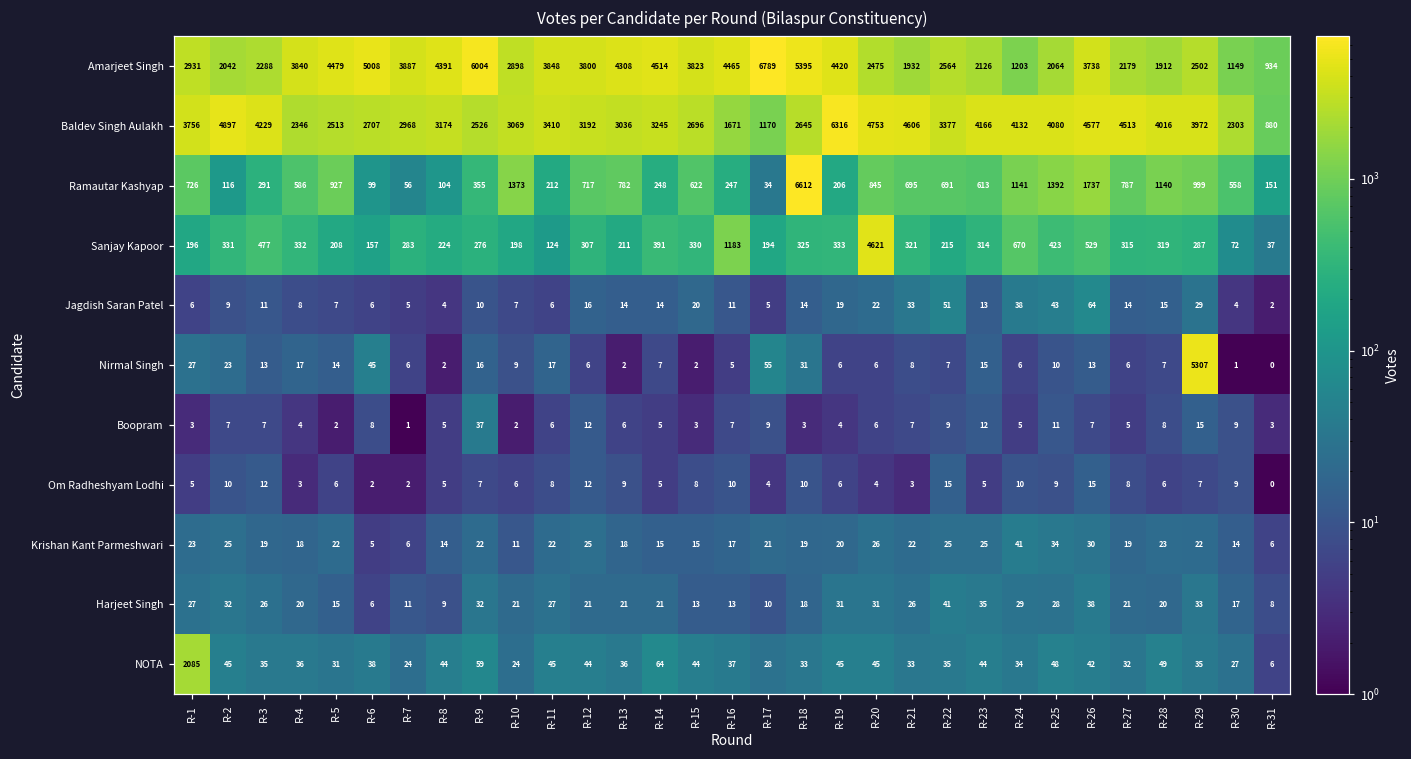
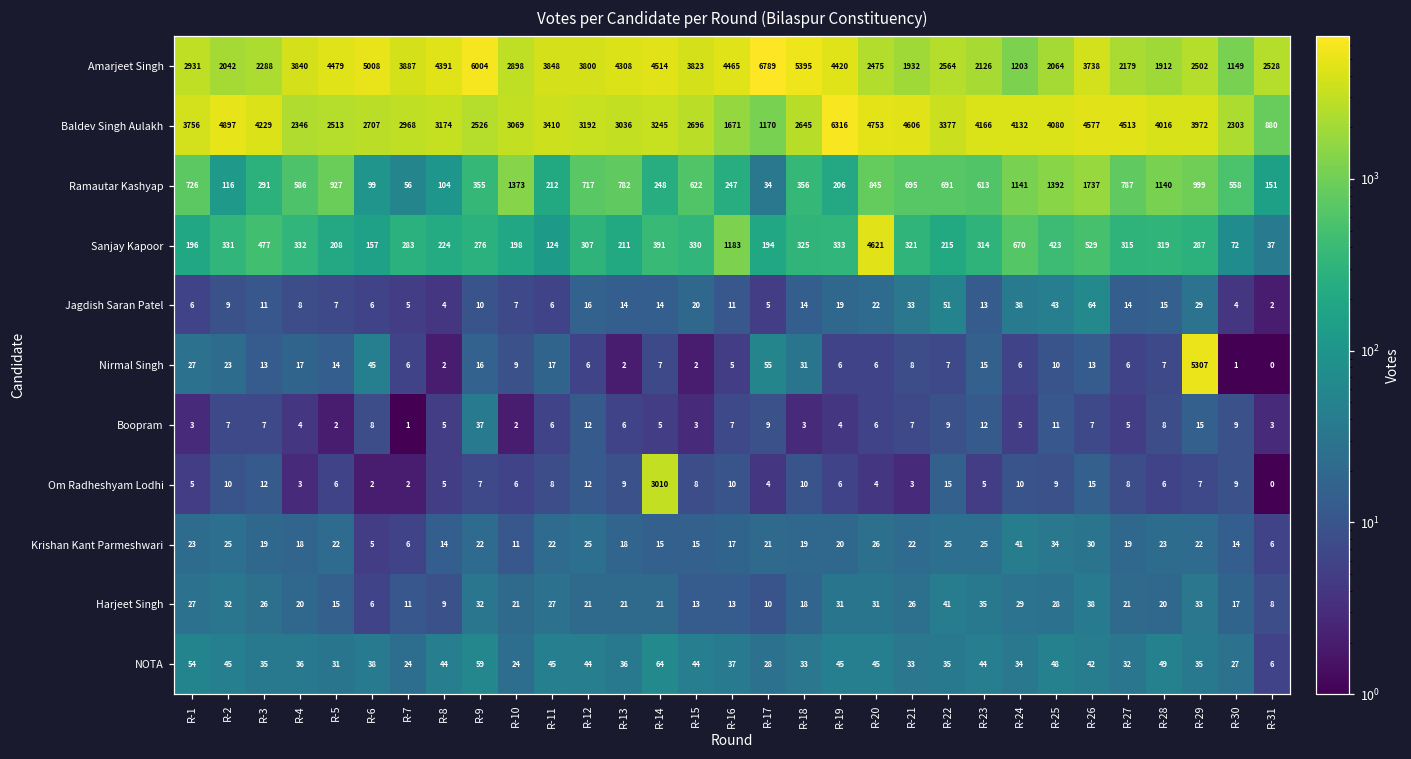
Amarjeet Singh, R-31: 934 -> 2528
Ramautar Kashyap, R-18: 6612 -> 356
Om Radheshyam Lodhi, R-14: 5 -> 3010
NOTA, R-1: 2085 -> 54
